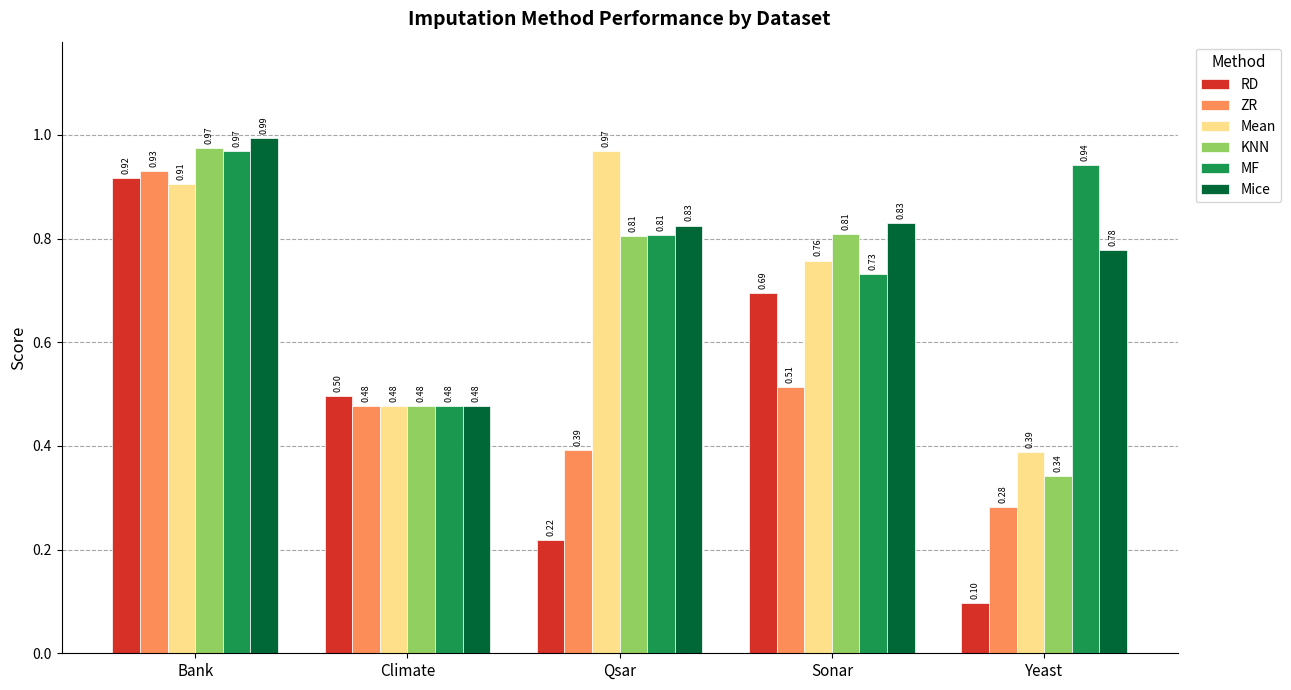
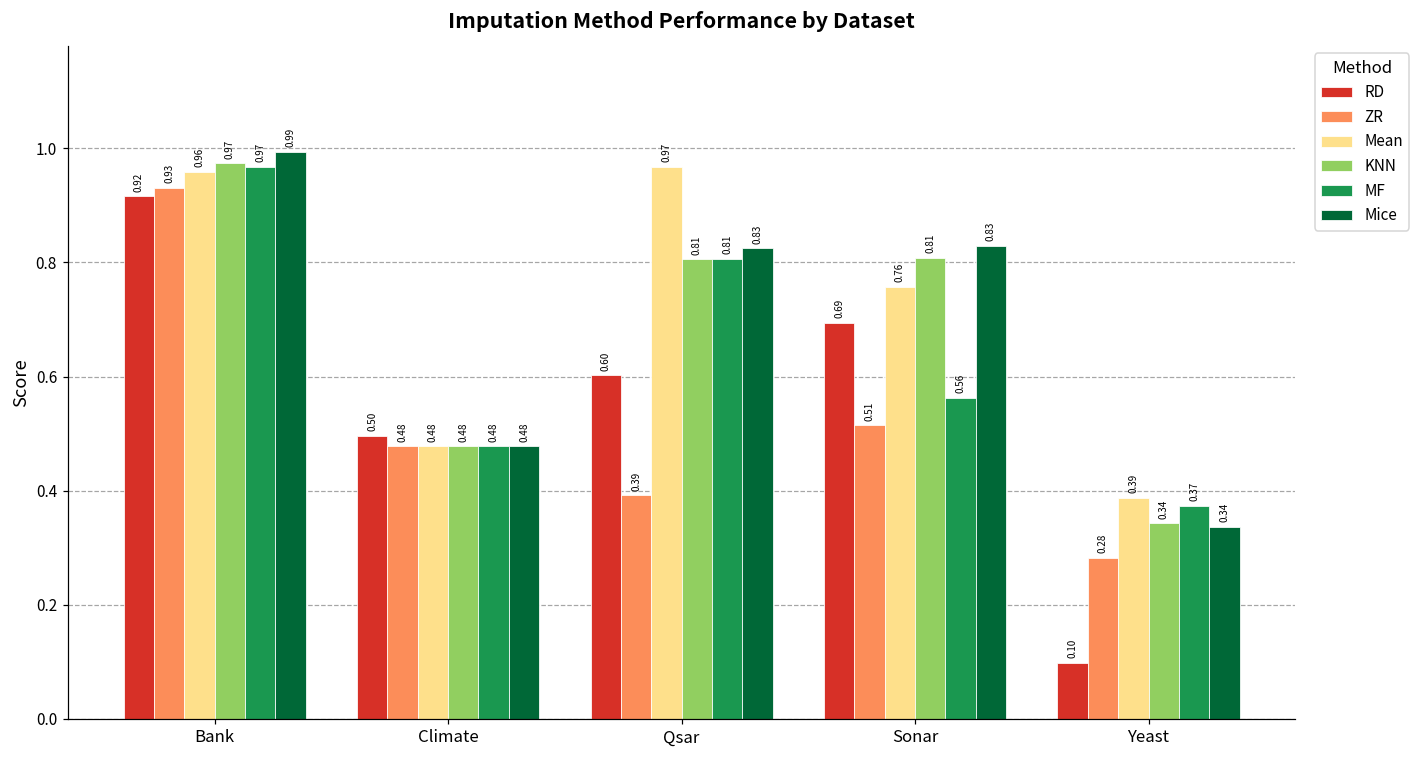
Mean, Bank: 0.91 -> 0.96
RD, Qsar: 0.22 -> 0.60
MF, Sonar: 0.73 -> 0.56
MF, Yeast: 0.94 -> 0.37
Mice, Yeast: 0.78 -> 0.34
